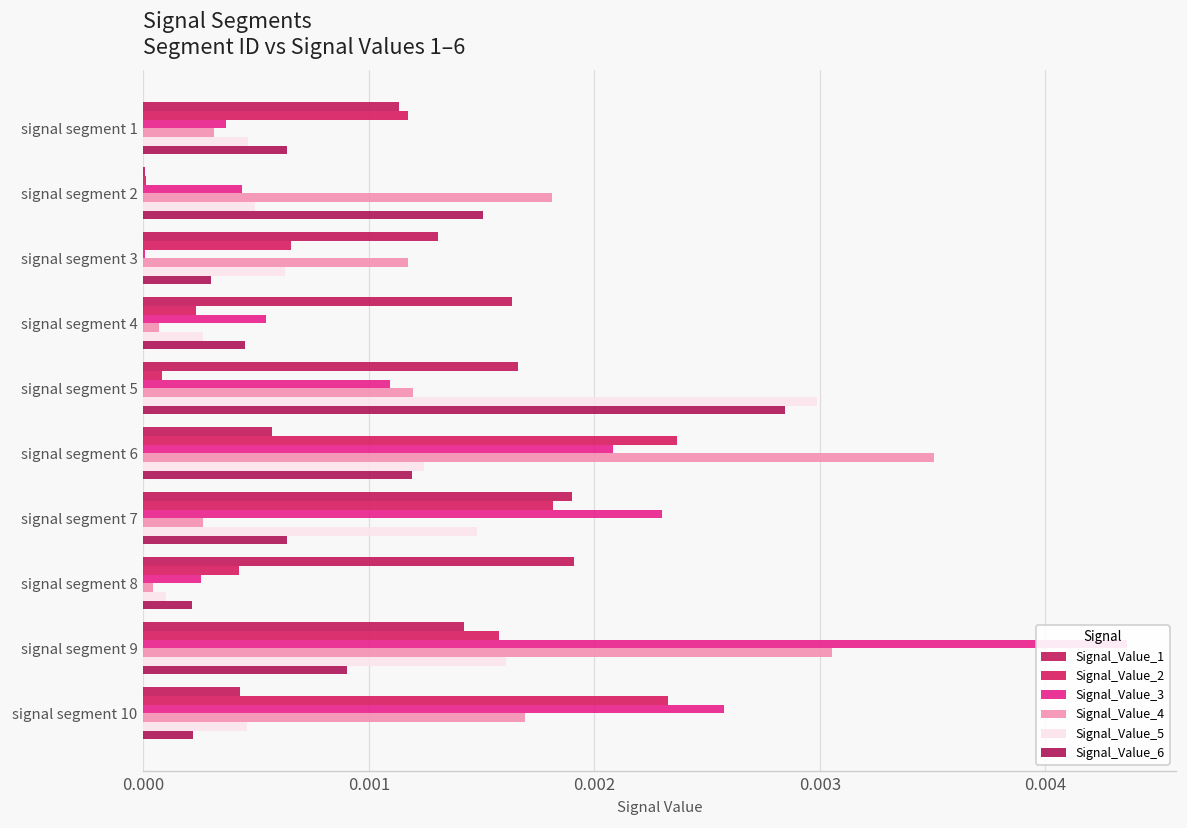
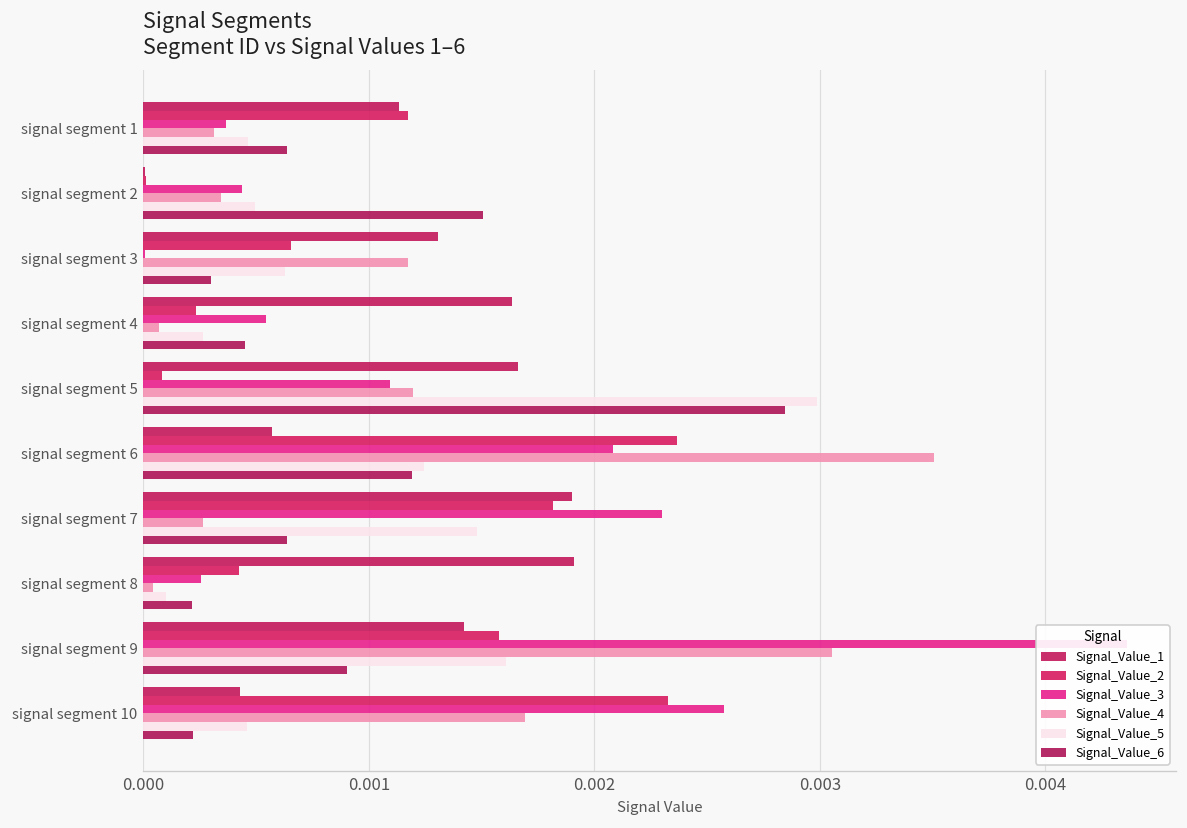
Signal_Value_4, signal segment 2: 0.00181 -> 0.00035
